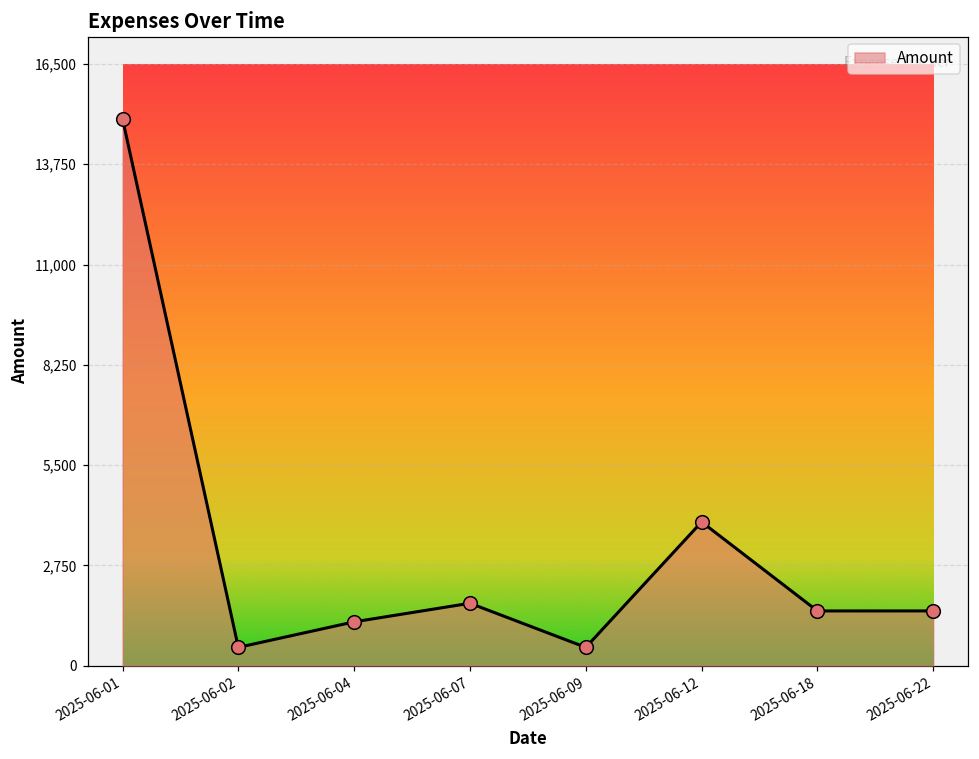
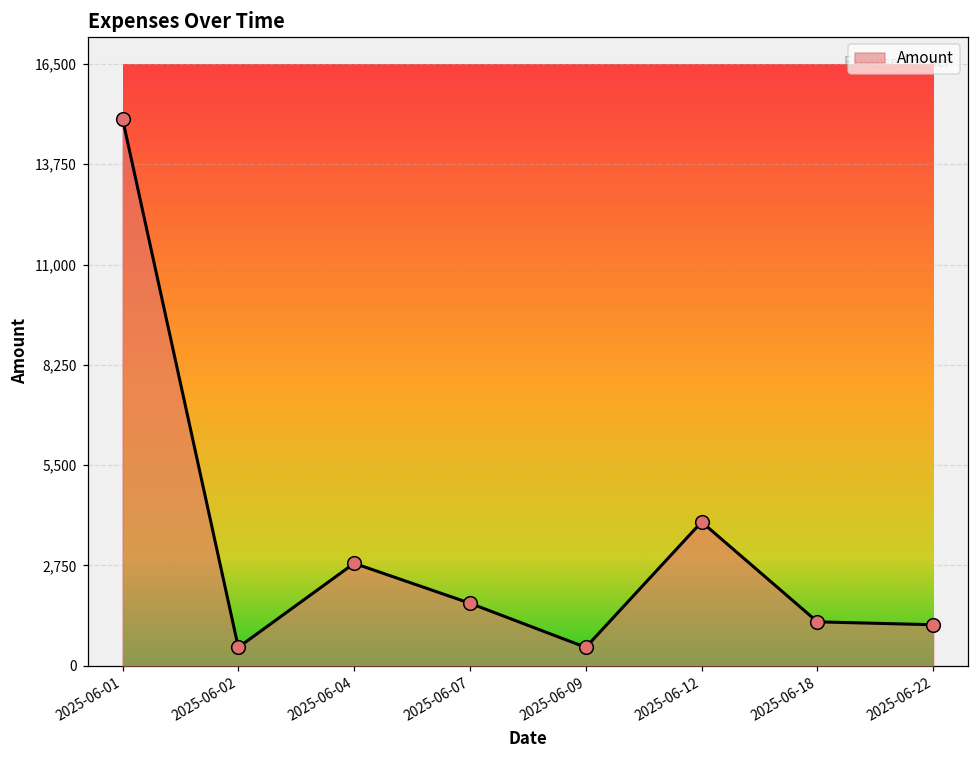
2025-06-04: 1,200 -> 2,800
2025-06-18: 1,500 -> 1,200
2025-06-22: 1,500 -> 1,100
